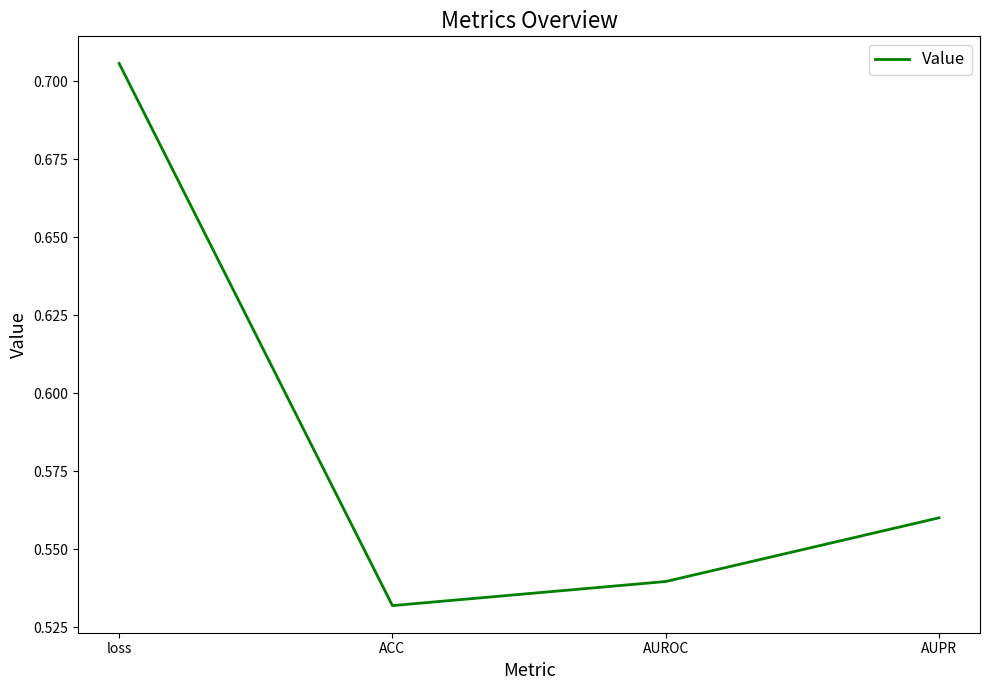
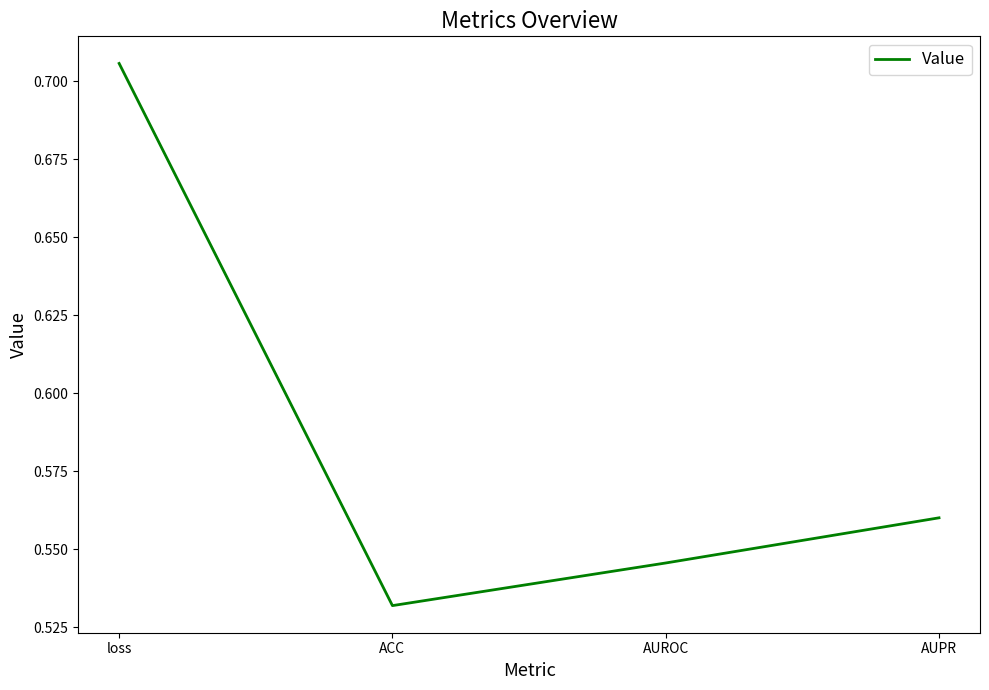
AUROC: 0.540 -> 0.546
